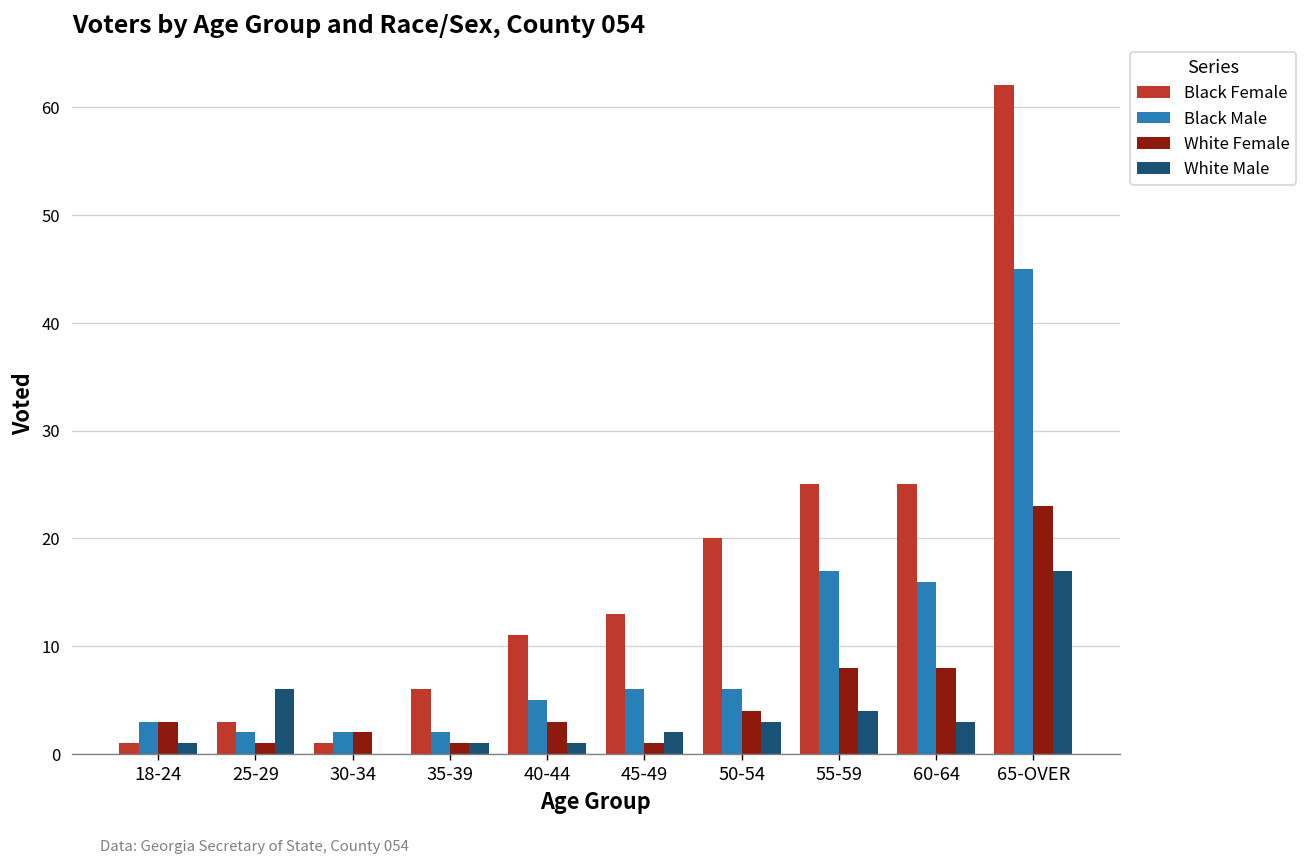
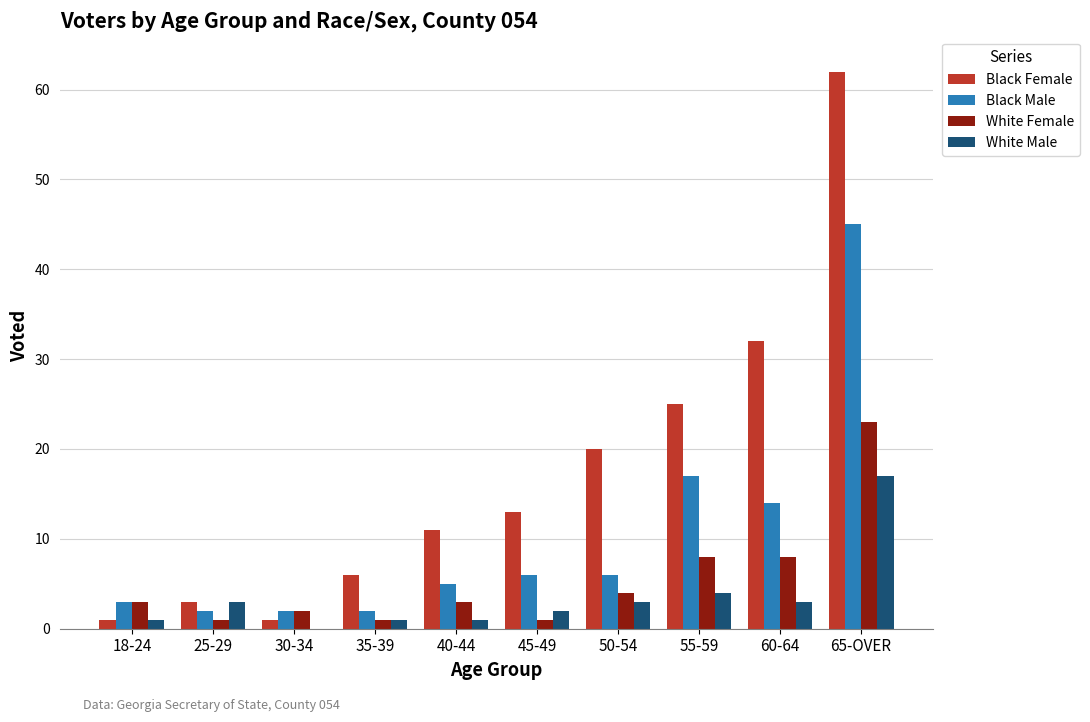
White Male, 25-29: 6 -> 3
Black Female, 60-64: 25 -> 32
Black Male, 60-64: 16 -> 14
